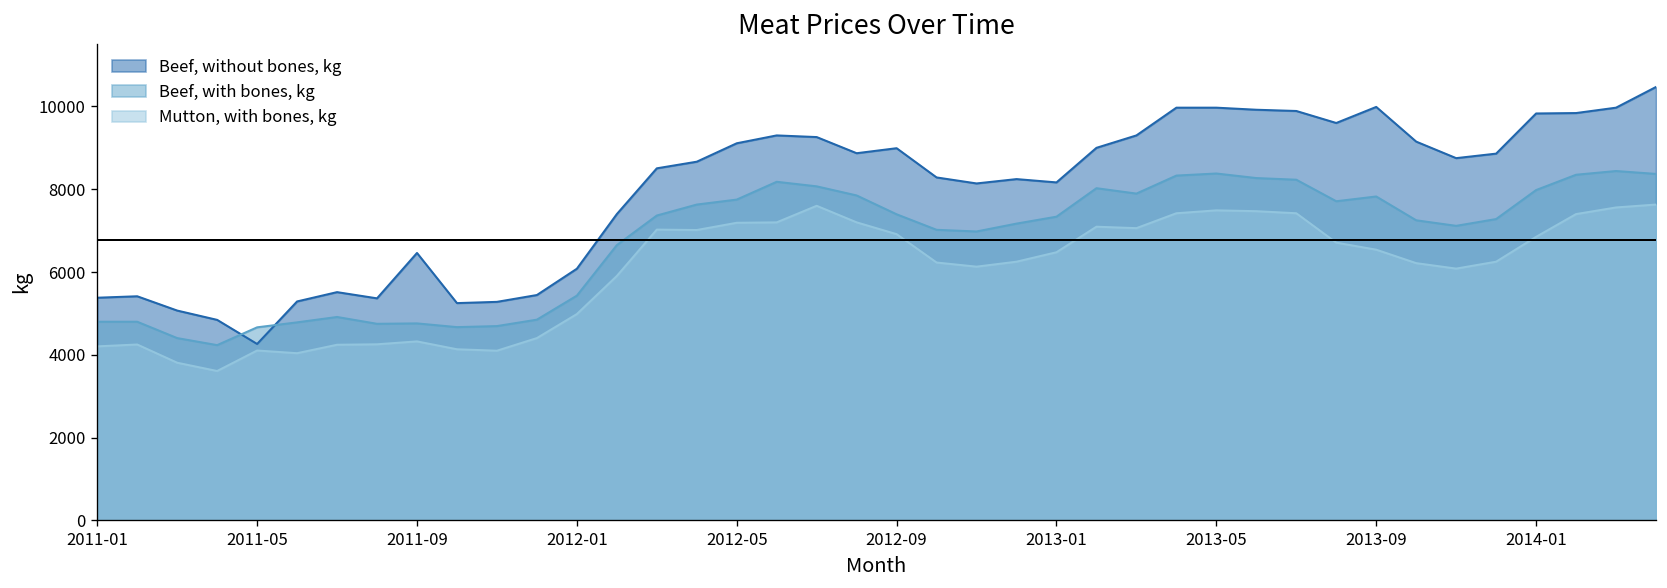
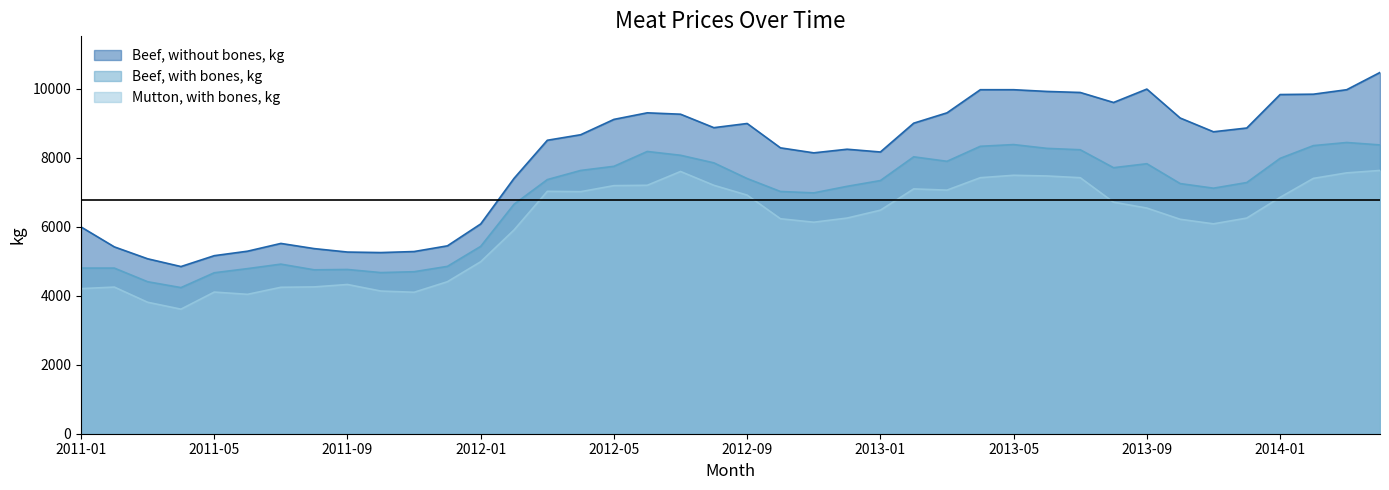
Beef, without bones, kg, 2011-01: 5400 -> 6000
Beef, without bones, kg, 2011-05: 4300 -> 5200
Beef, without bones, kg, 2011-09: 6500 -> 5300
